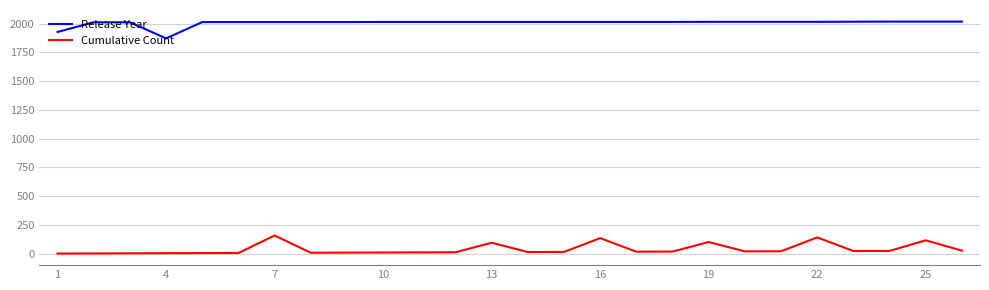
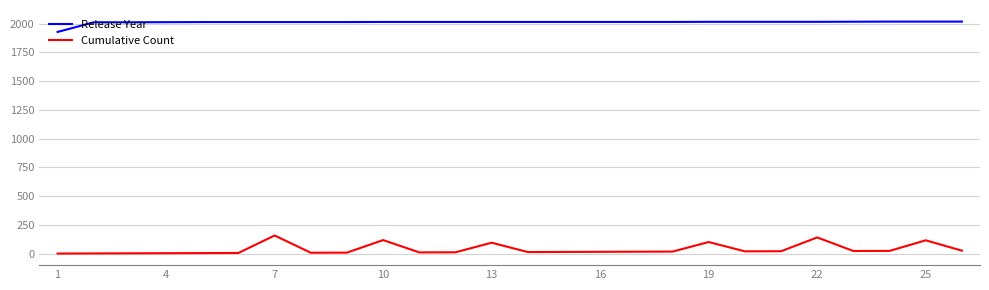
Release Year, 4: 1870 -> 2010
Cumulative Count, 10: 10 -> 120
Cumulative Count, 16: 140 -> 20
